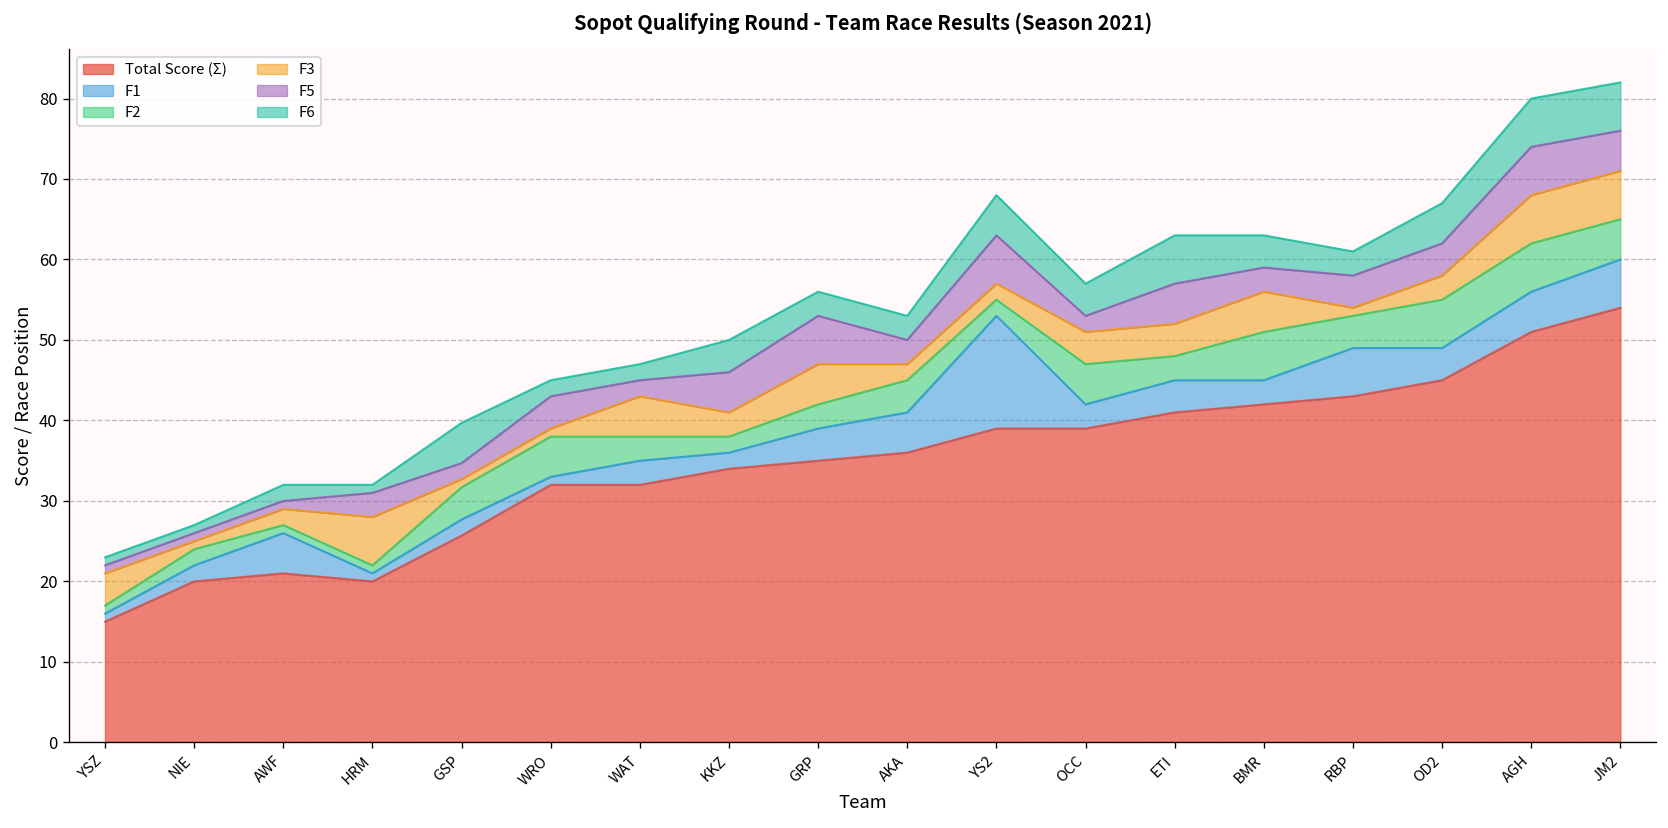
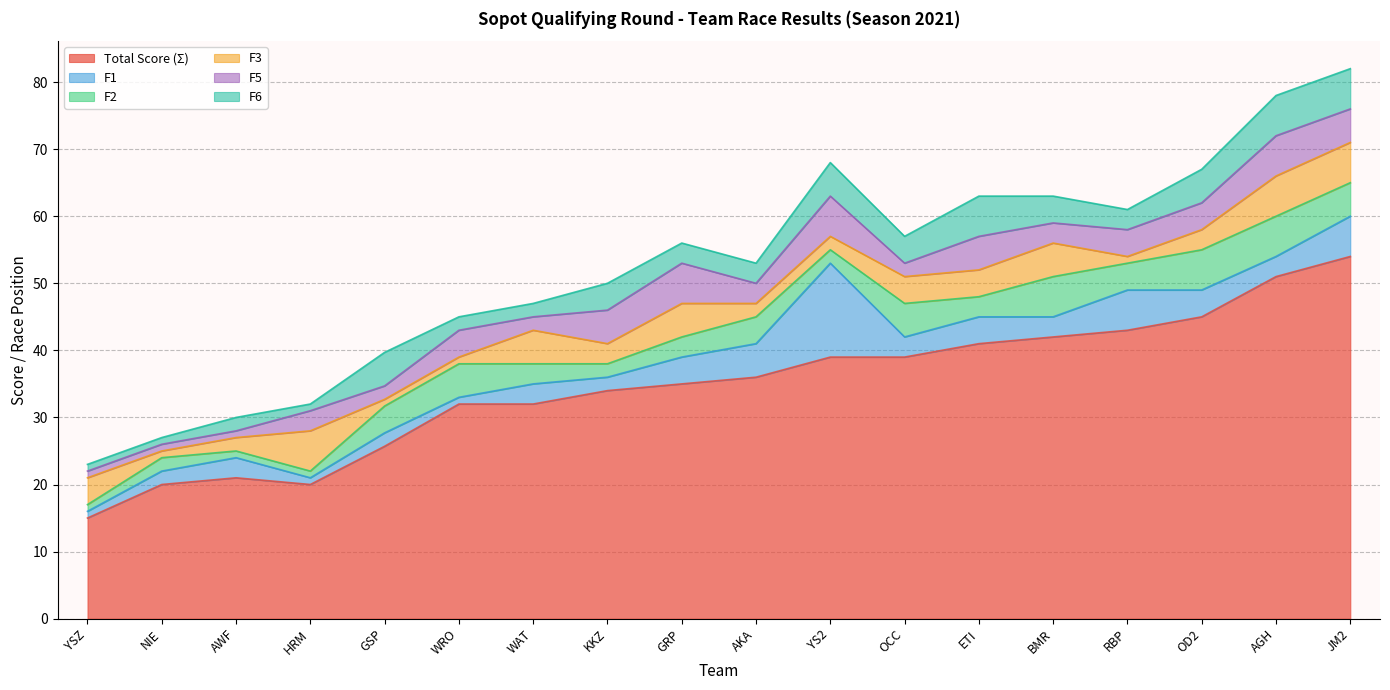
F1, AWF: 5 -> 3
F1, AGH: 5 -> 3
